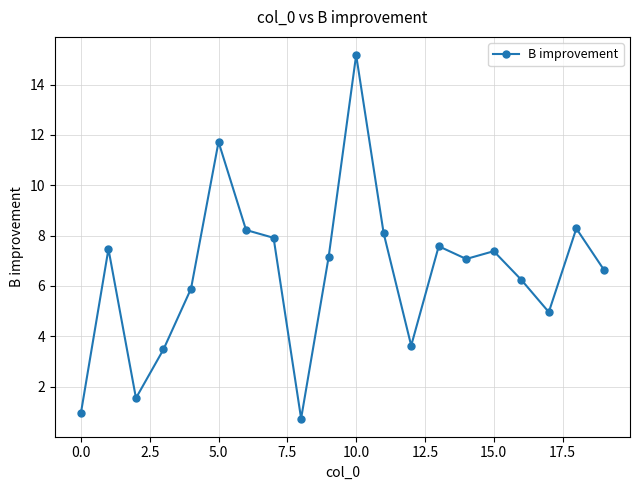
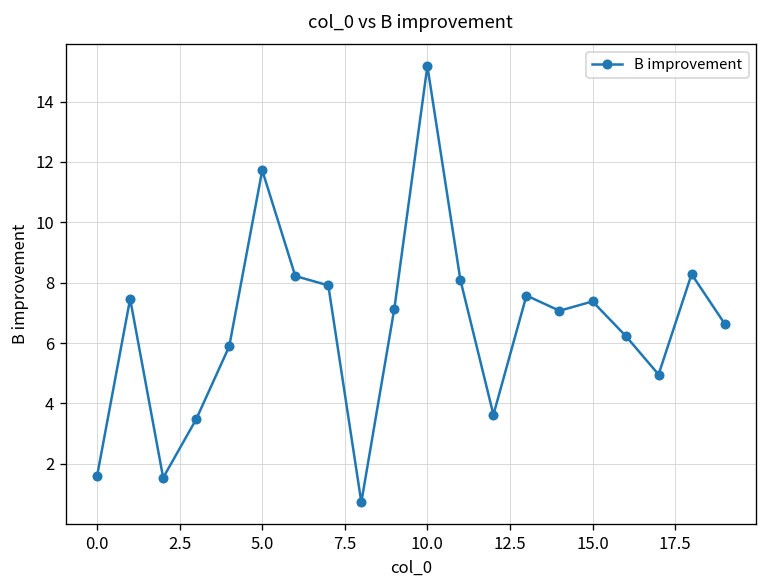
0.0: 0.9 -> 1.6
